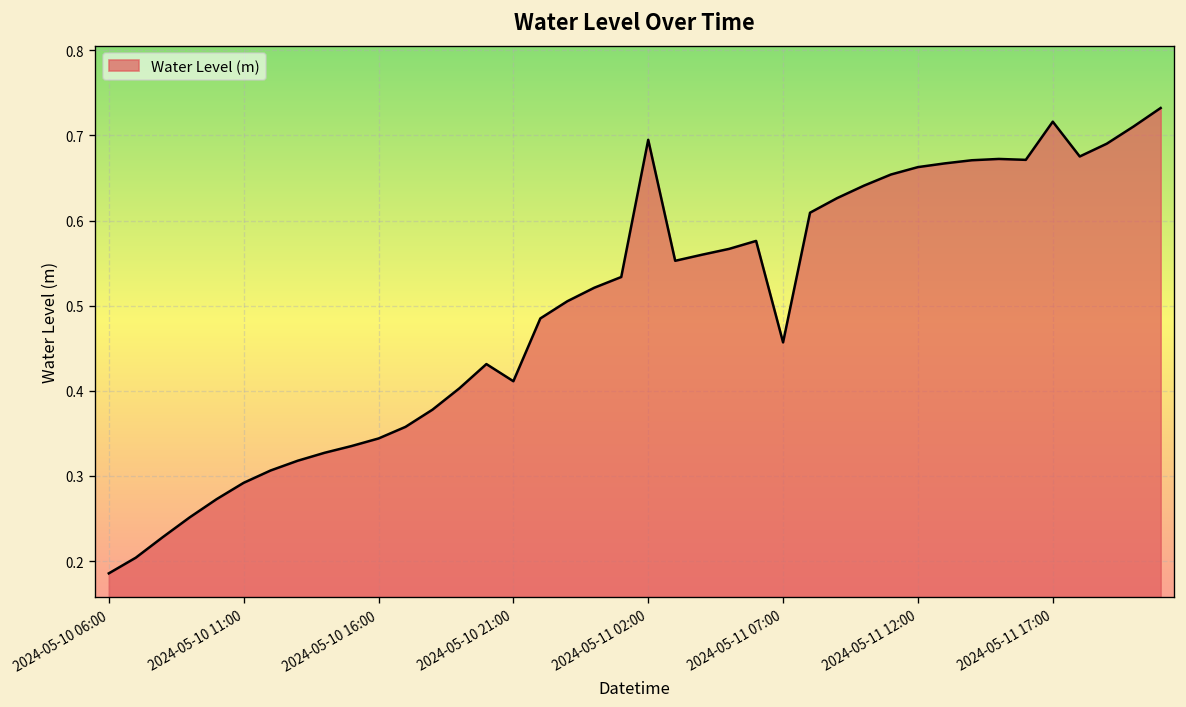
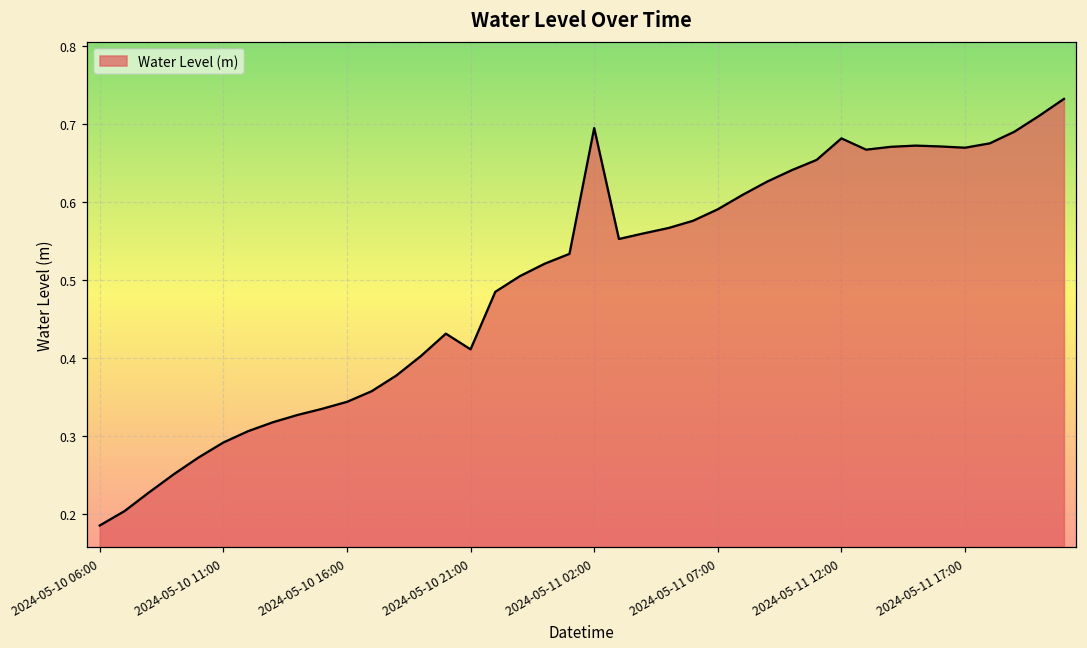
2024-05-11 07:00: 0.46 -> 0.59
2024-05-11 12:00: 0.66 -> 0.68
2024-05-11 17:00: 0.72 -> 0.67
